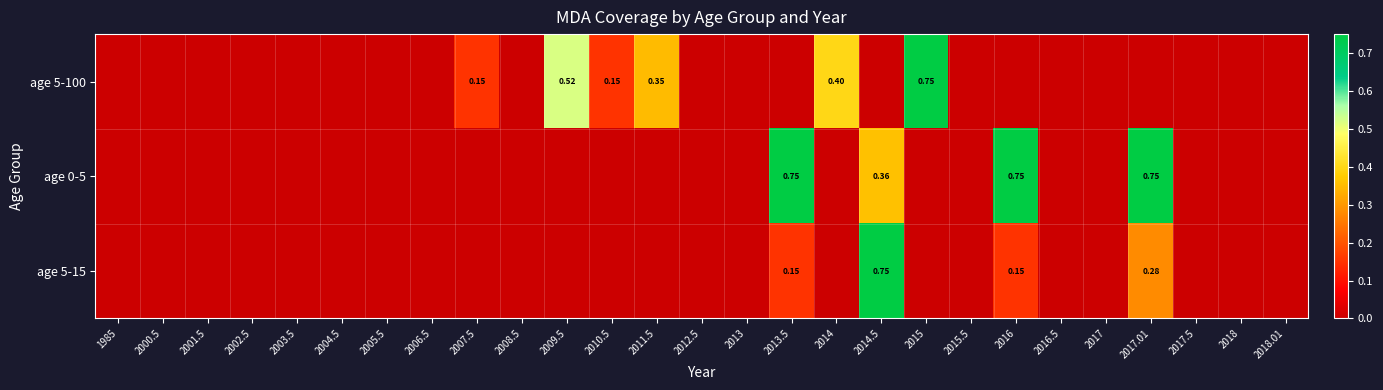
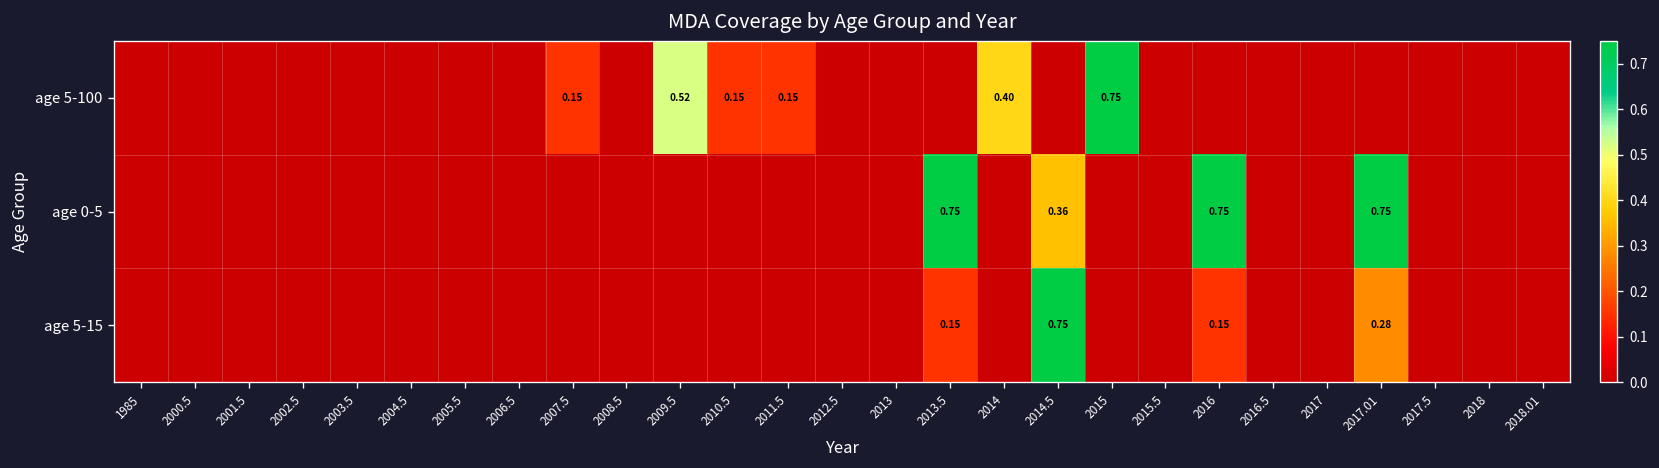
age 5-100, 2011.5: 0.35 -> 0.15
